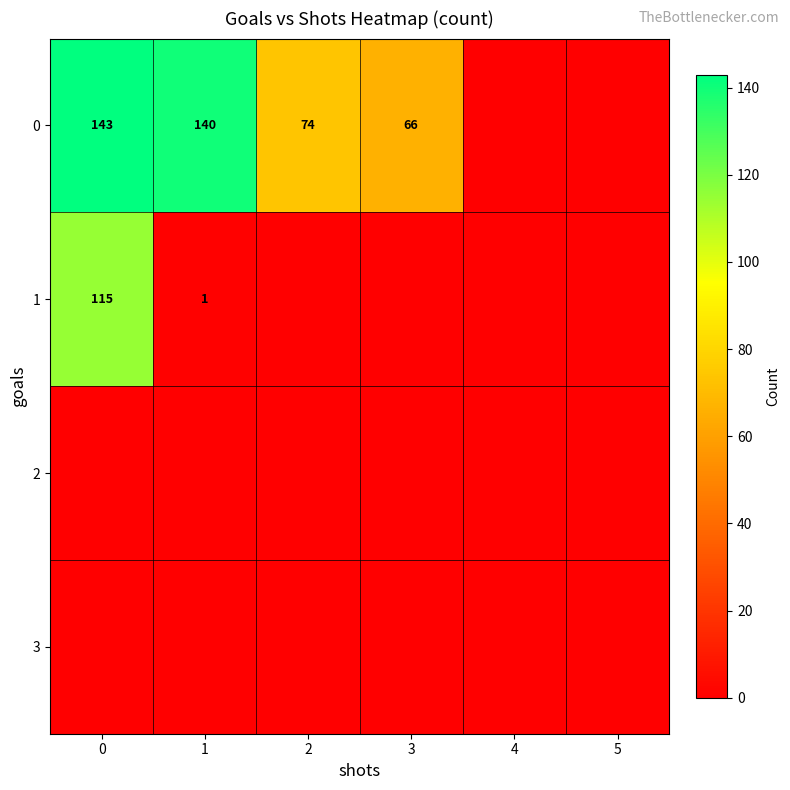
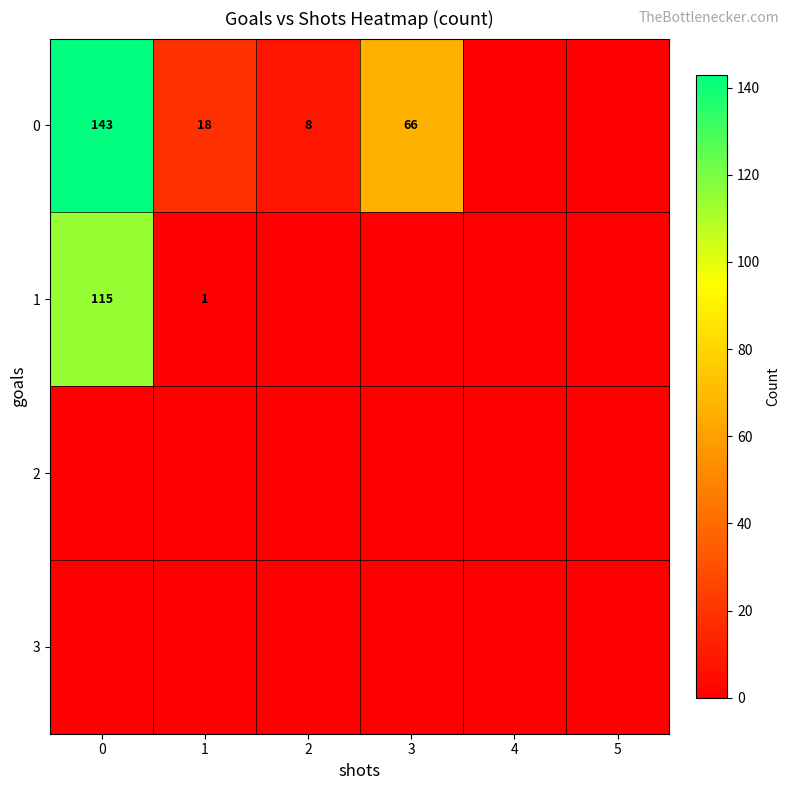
0, 1: 140 -> 18
0, 2: 74 -> 8
